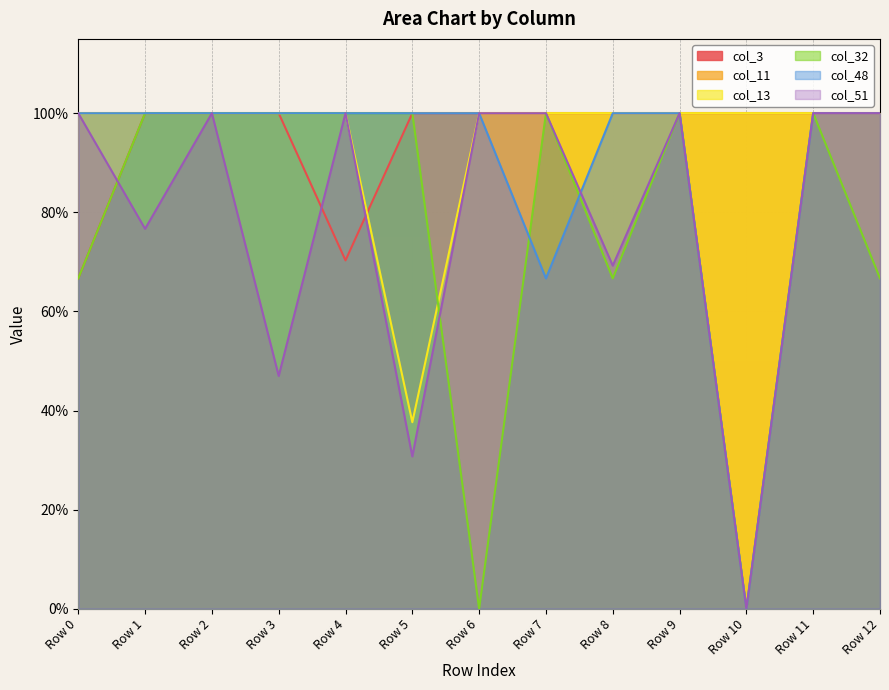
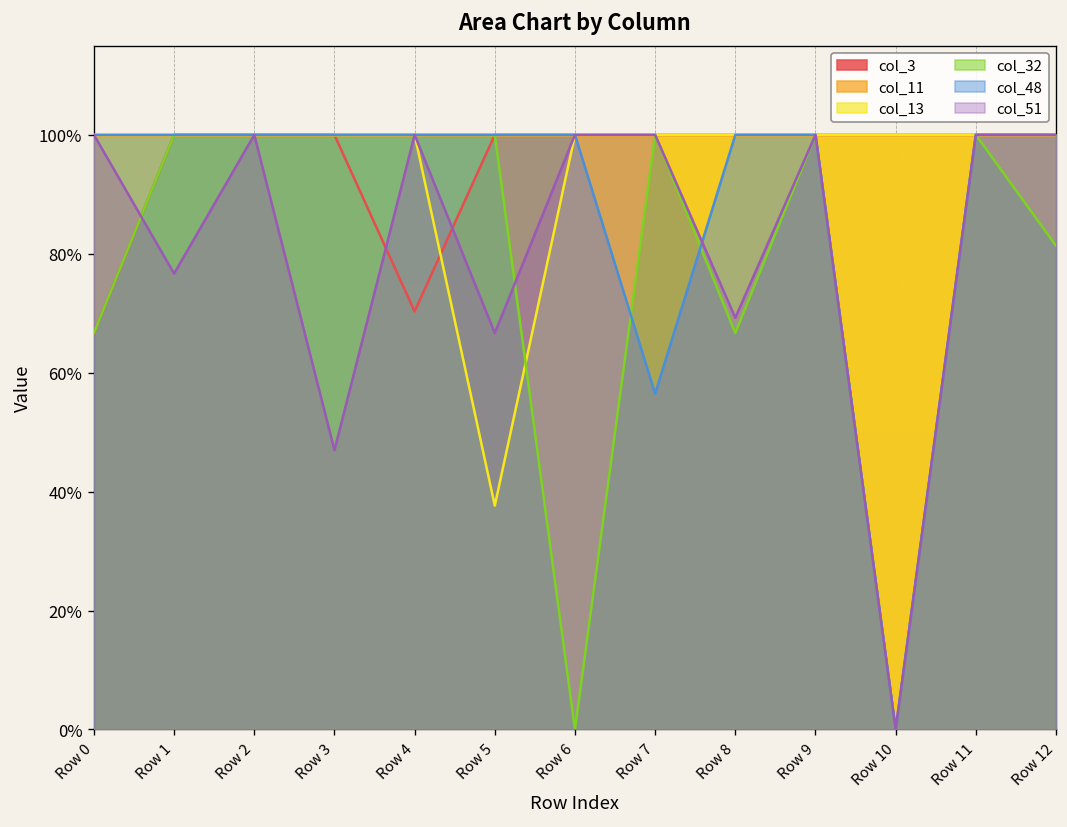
col_51, Row 5: 31% -> 67%
col_48, Row 7: 67% -> 56%
col_32, Row 12: 67% -> 81%
